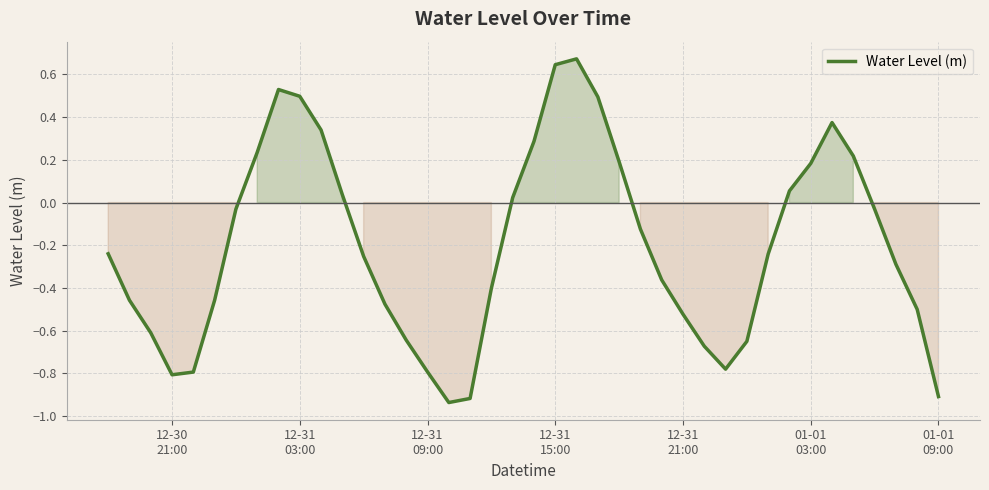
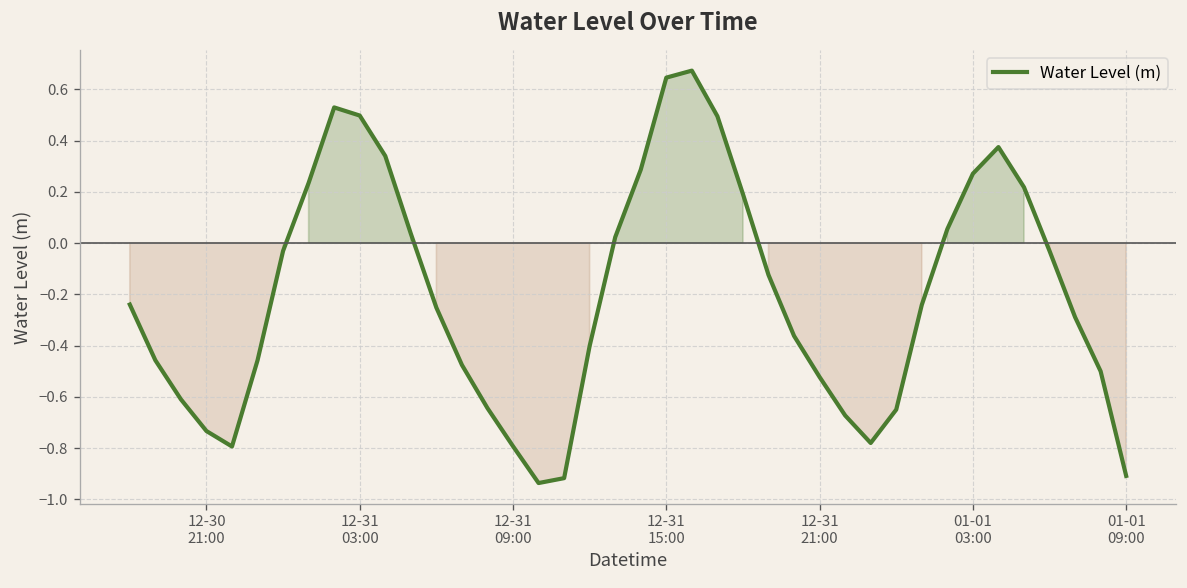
12-30 21:00: -0.81 -> -0.73
01-01 03:00: 0.18 -> 0.27
